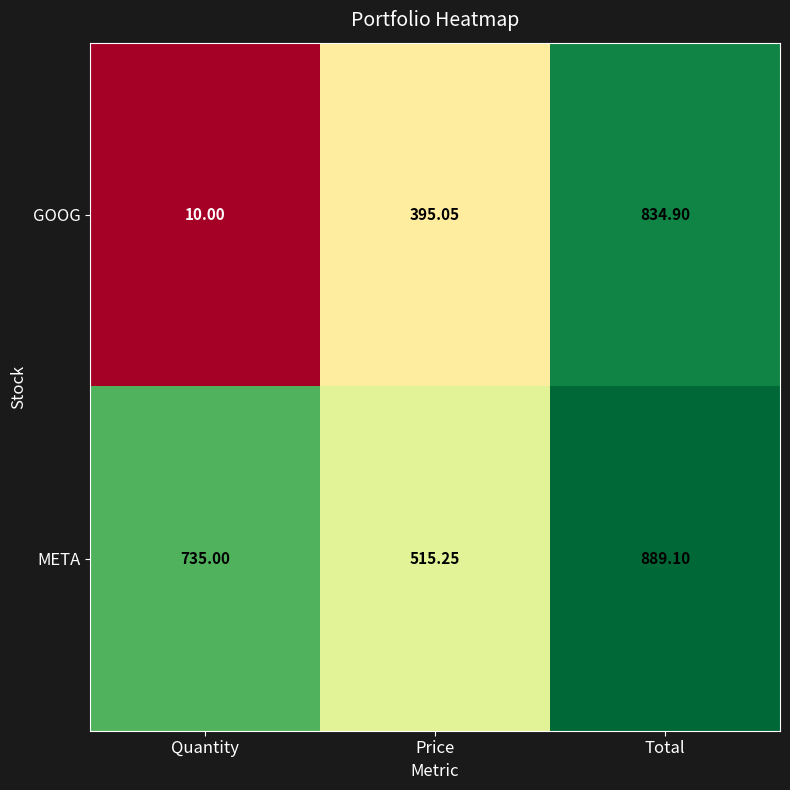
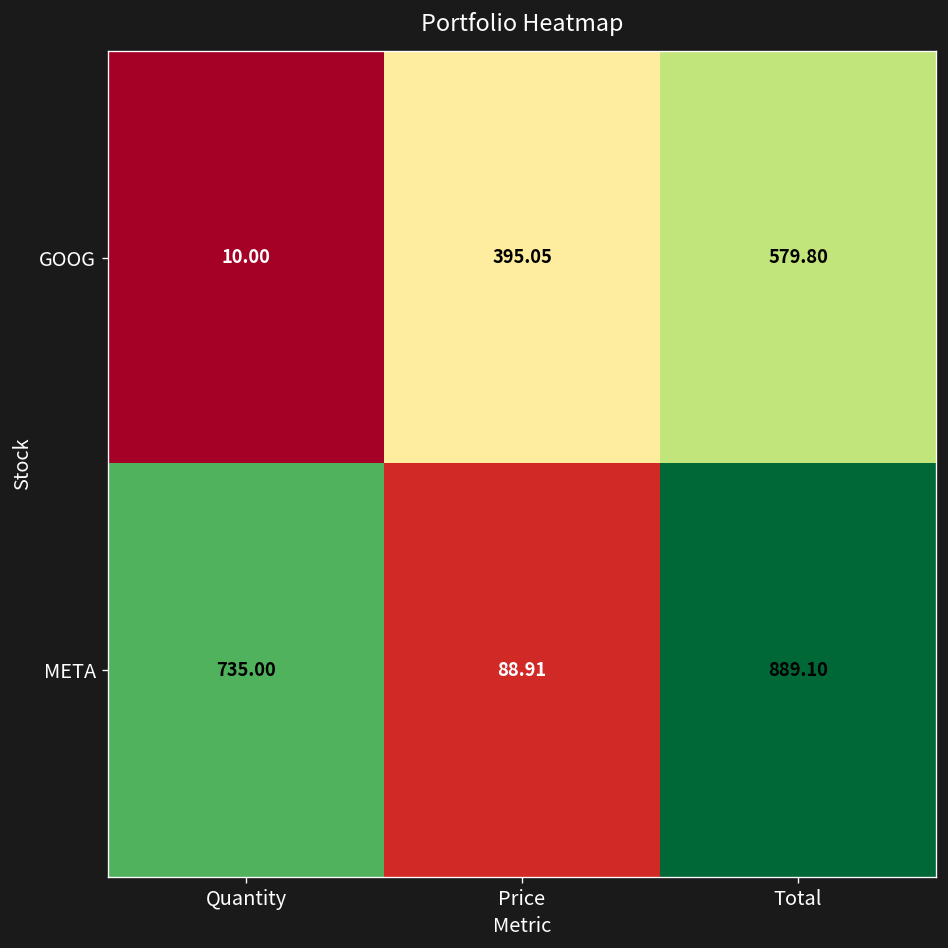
GOOG, Total: 834.90 -> 579.80
META, Price: 515.25 -> 88.91
